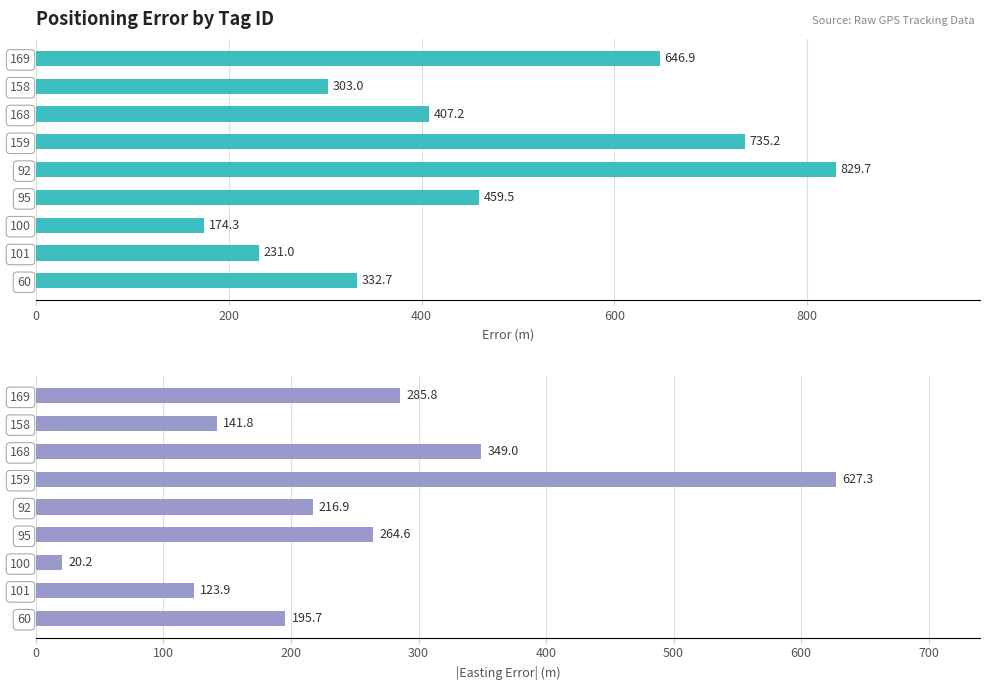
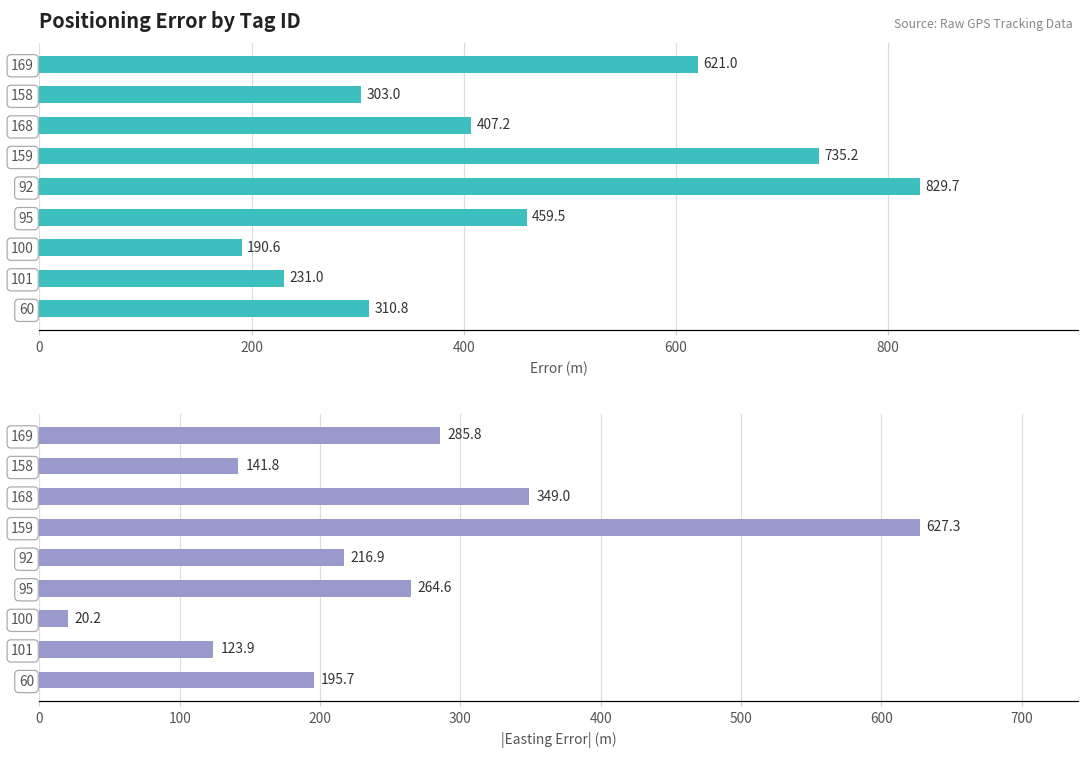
Positioning Error by Tag ID, 169: 646.9 -> 621.0
Positioning Error by Tag ID, 100: 174.3 -> 190.6
Positioning Error by Tag ID, 60: 332.7 -> 310.8
